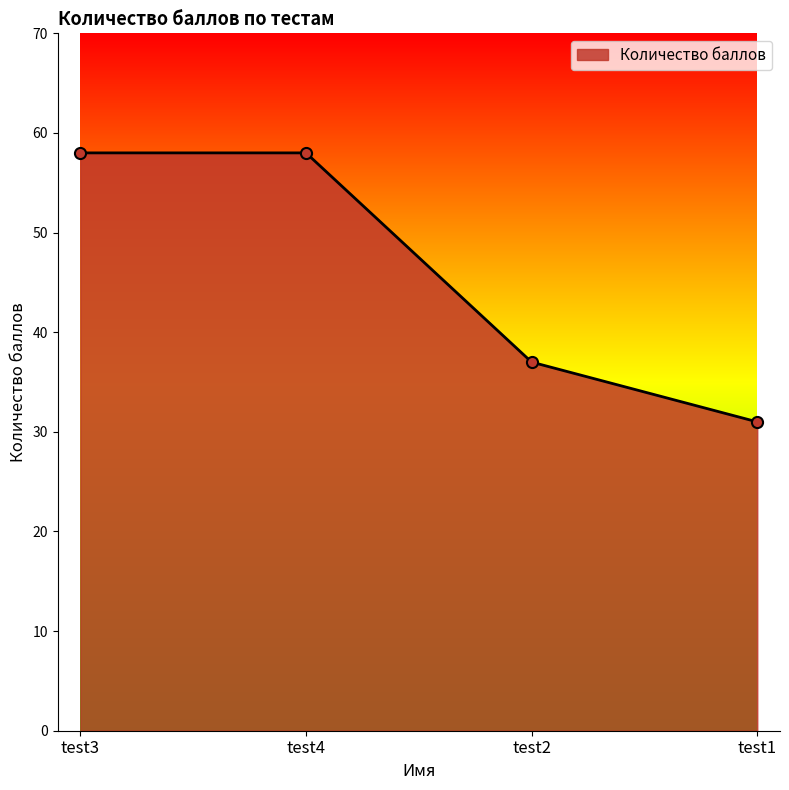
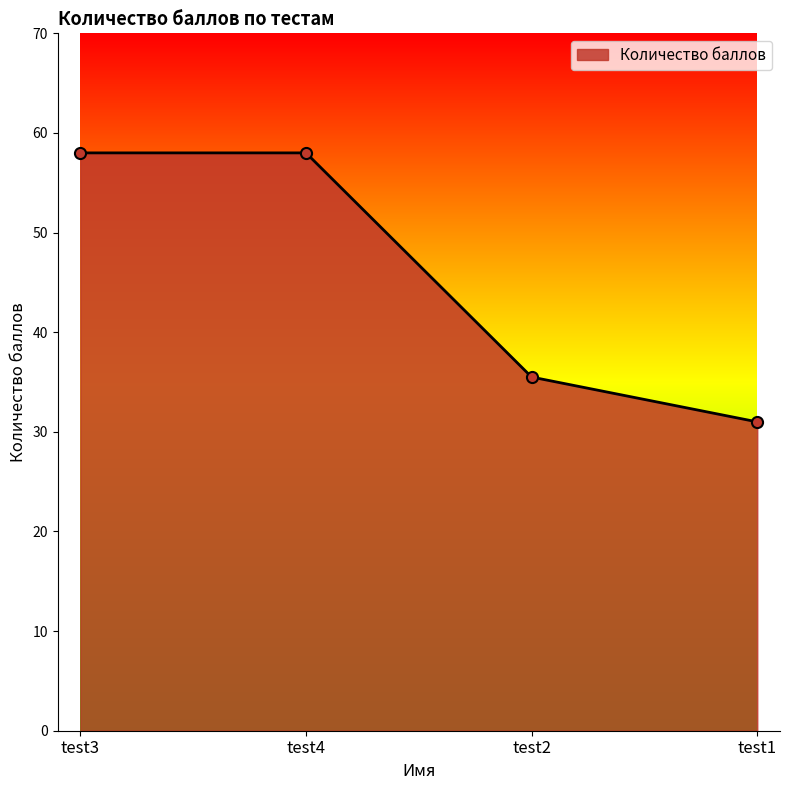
test2: 37 -> 36
